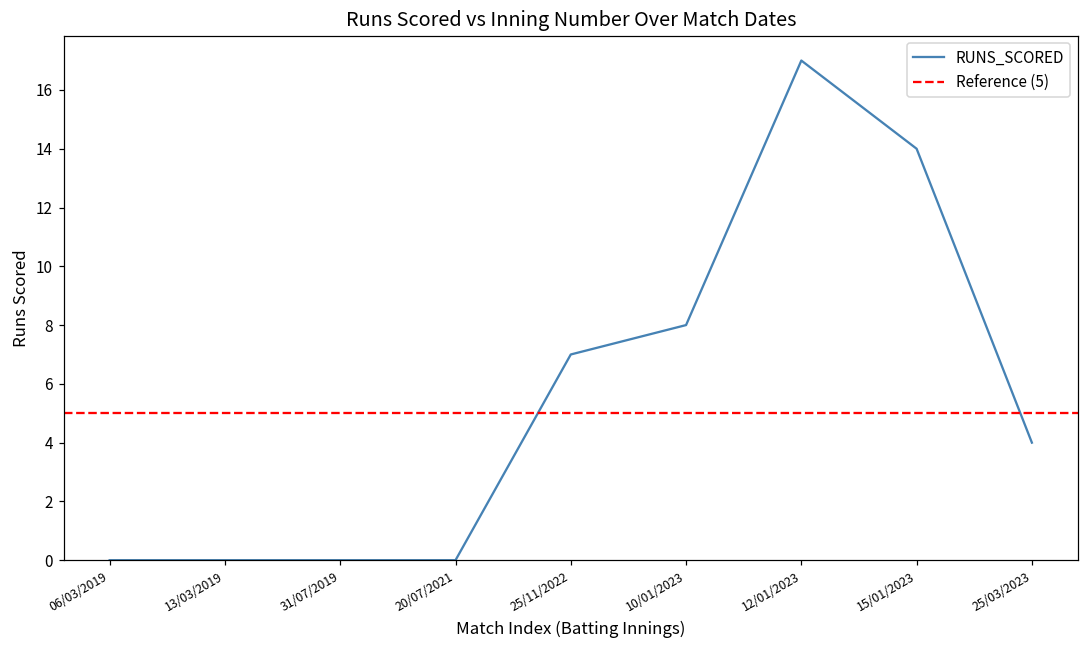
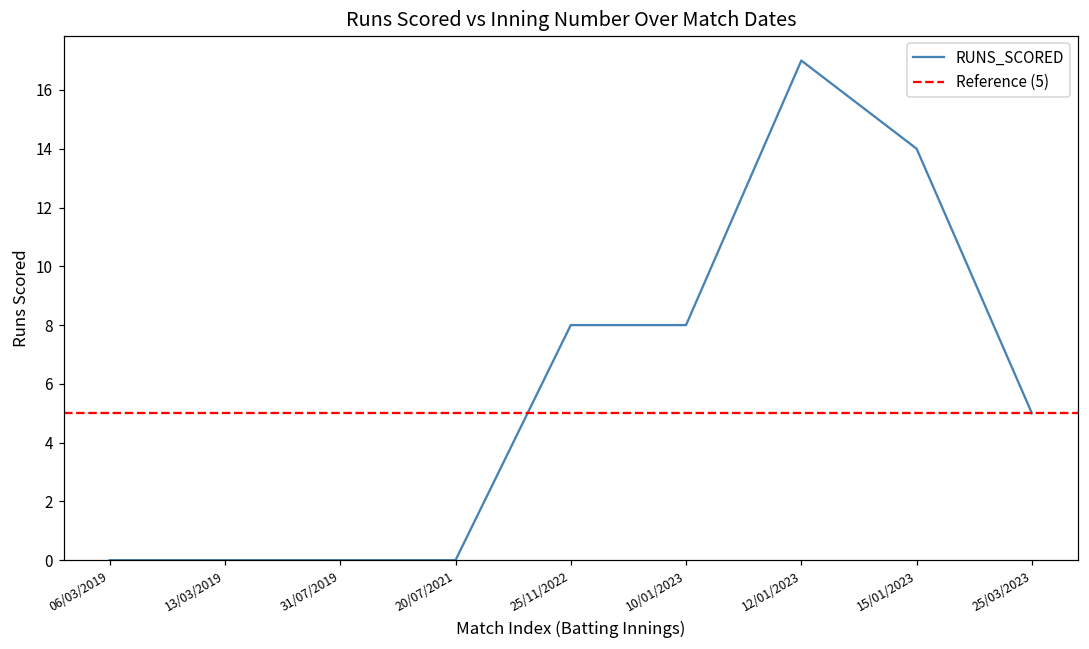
25/11/2022: 7 -> 8
25/03/2023: 4 -> 5
